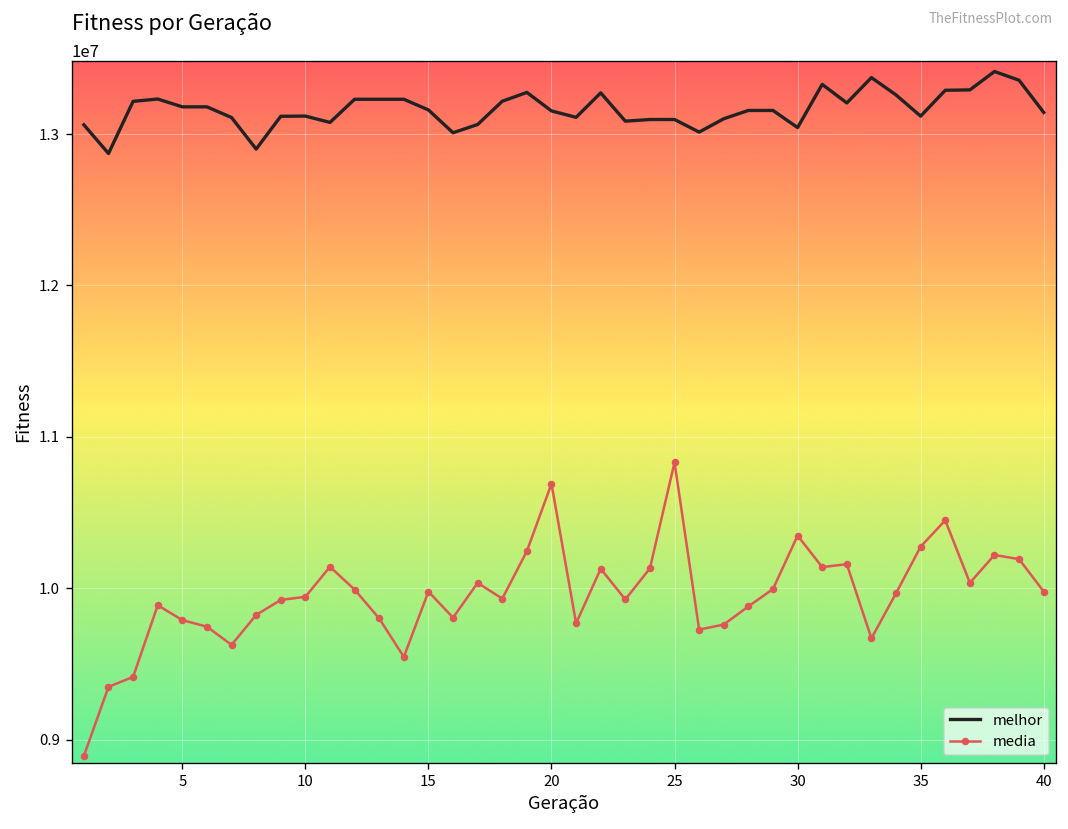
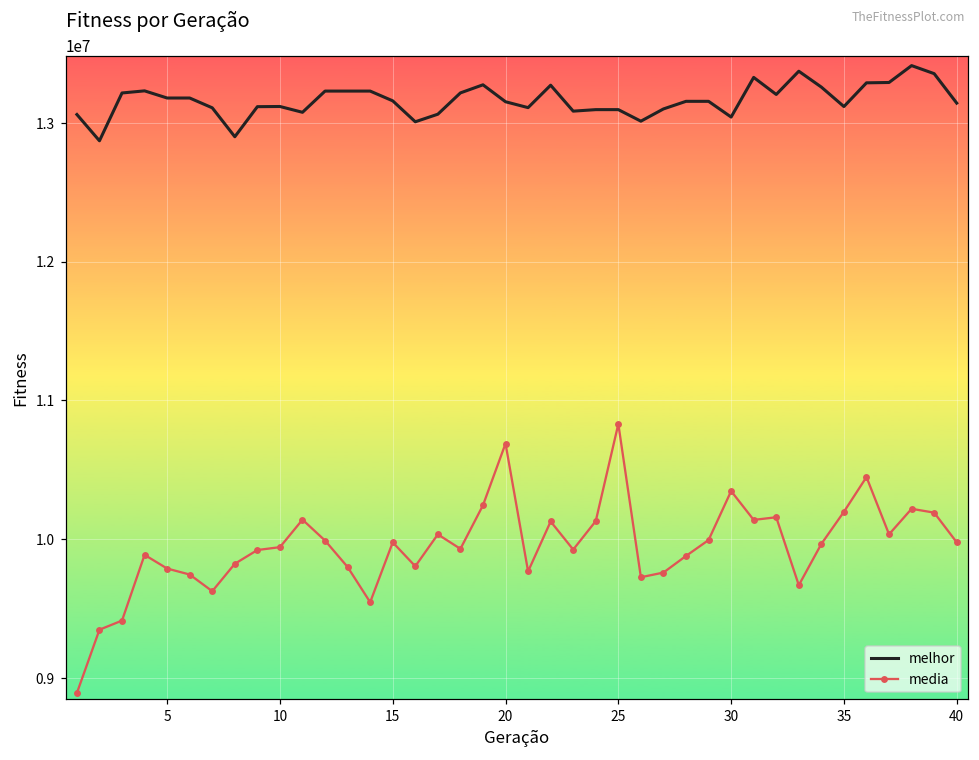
media, 35: 10270000 -> 10200000
